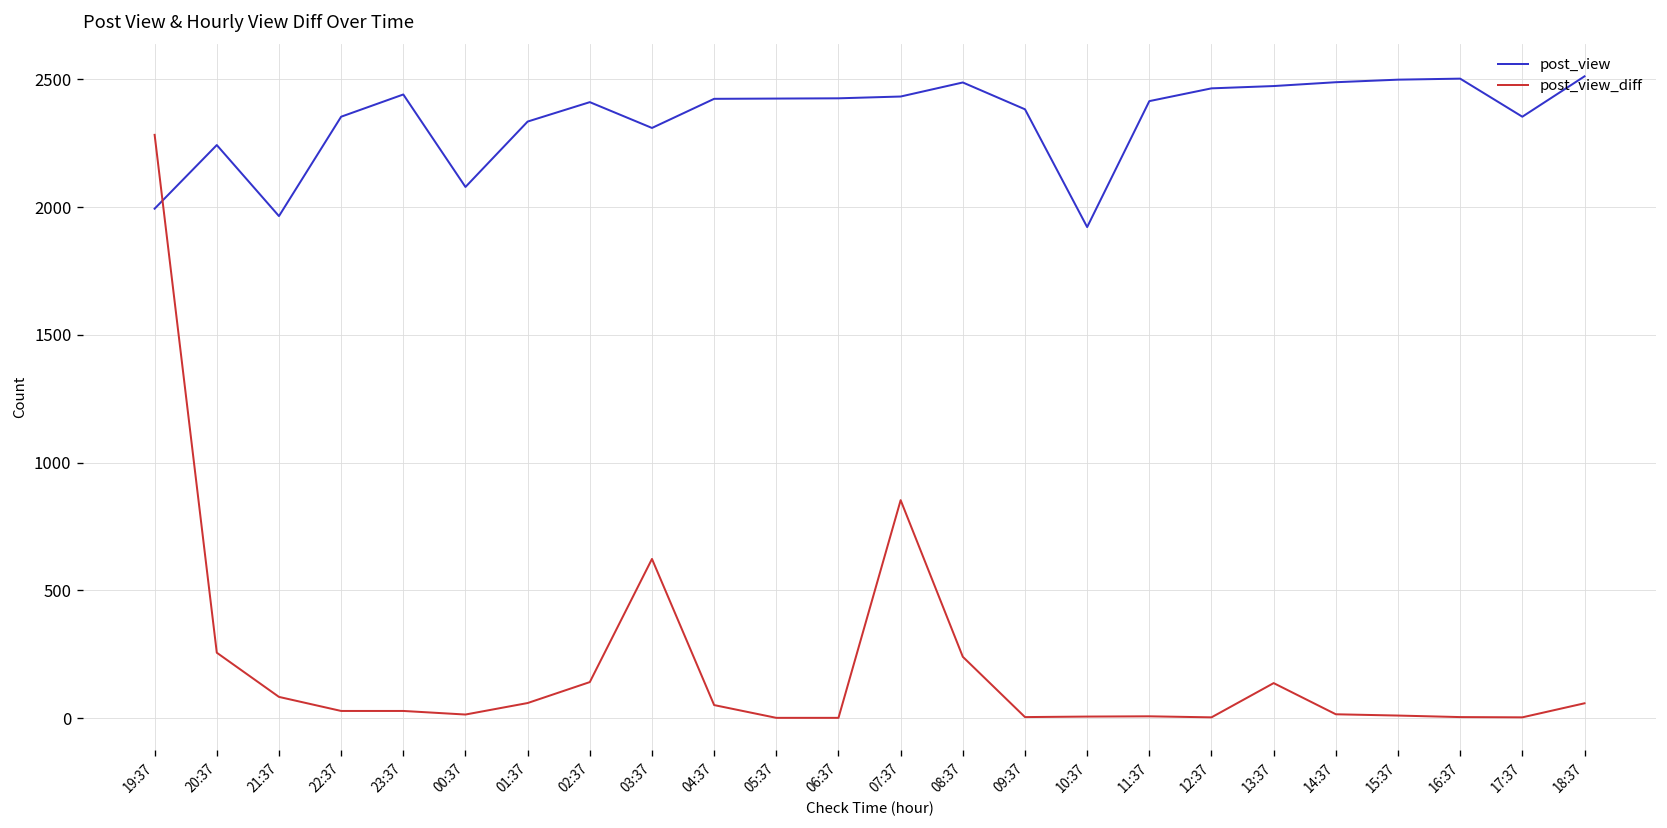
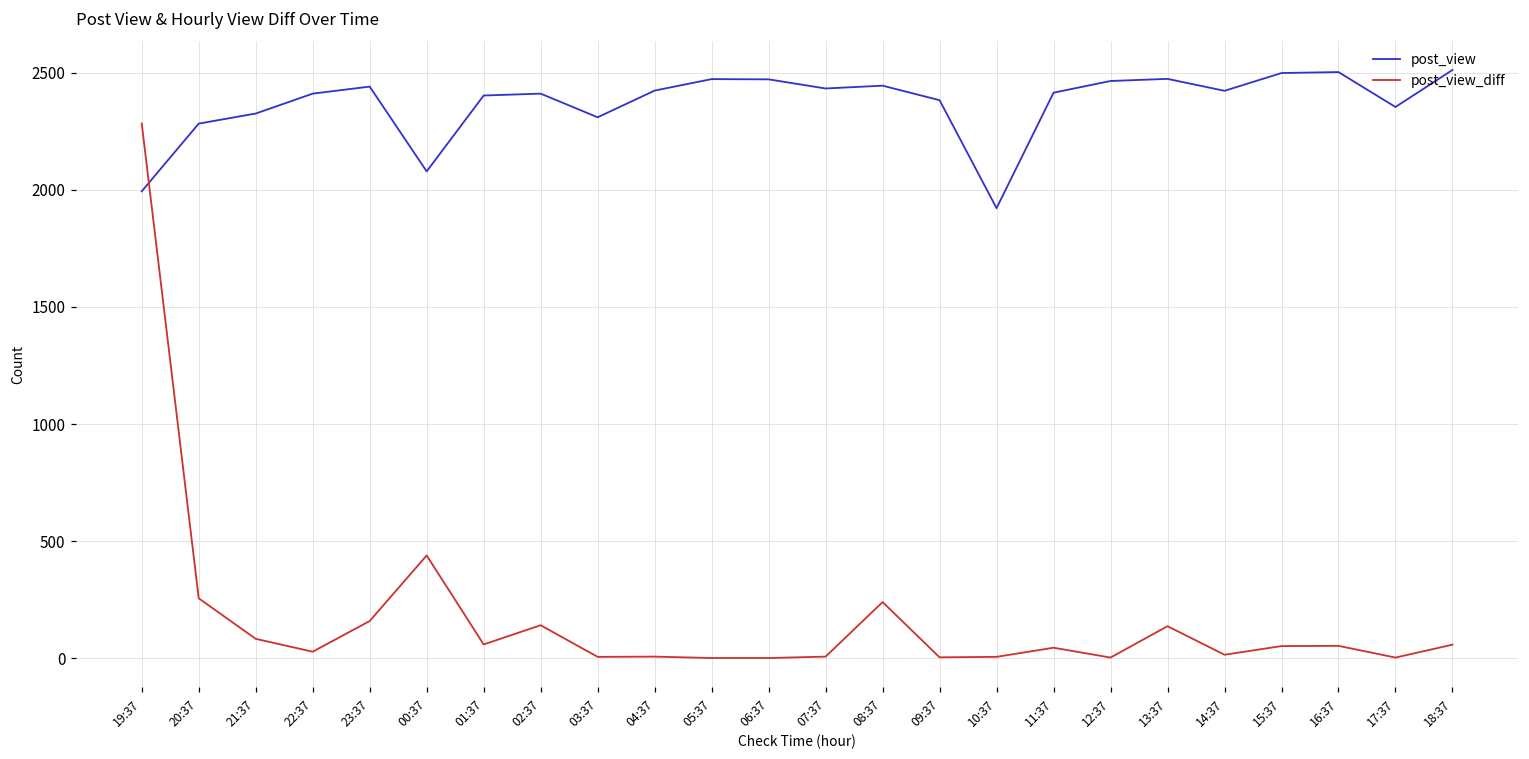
post_view, 20:37: 2240 -> 2280
post_view, 21:37: 1970 -> 2330
post_view, 22:37: 2350 -> 2410
post_view_diff, 23:37: 30 -> 160
post_view_diff, 00:37: 10 -> 440
post_view, 01:37: 2340 -> 2400
post_view_diff, 03:37: 620 -> 10
post_view_diff, 04:37: 50 -> 10
post_view, 05:37: 2430 -> 2470
post_view, 06:37: 2430 -> 2470
post_view_diff, 07:37: 850 -> 10
post_view, 08:37: 2490 -> 2450
post_view_diff, 11:37: 10 -> 50
post_view, 14:37: 2490 -> 2420
post_view_diff, 15:37: 10 -> 50
post_view_diff, 16:37: 0 -> 50
